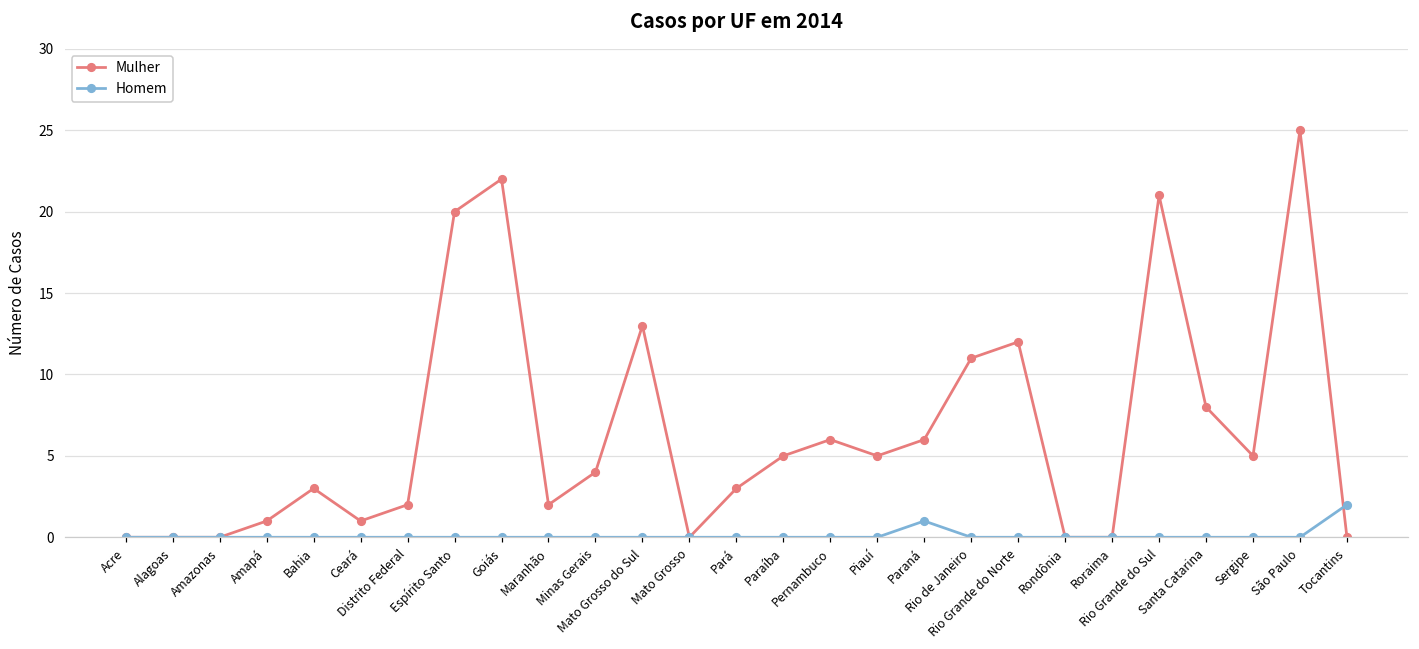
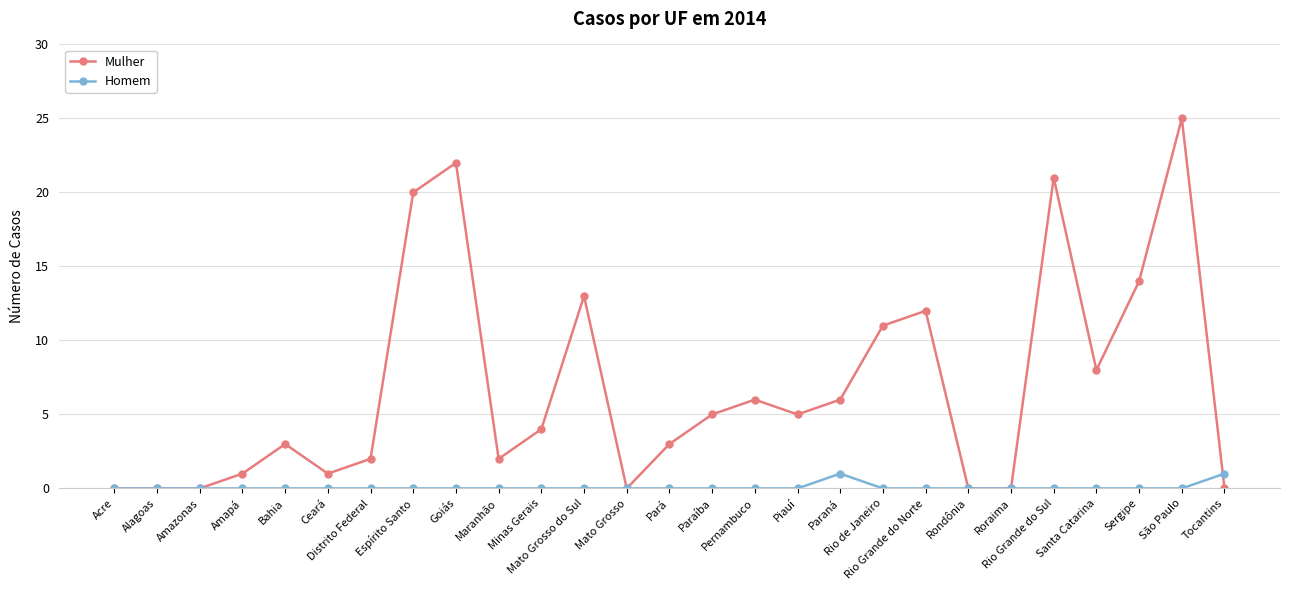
Mulher, Sergipe: 5 -> 14
Homem, Tocantins: 2 -> 1
